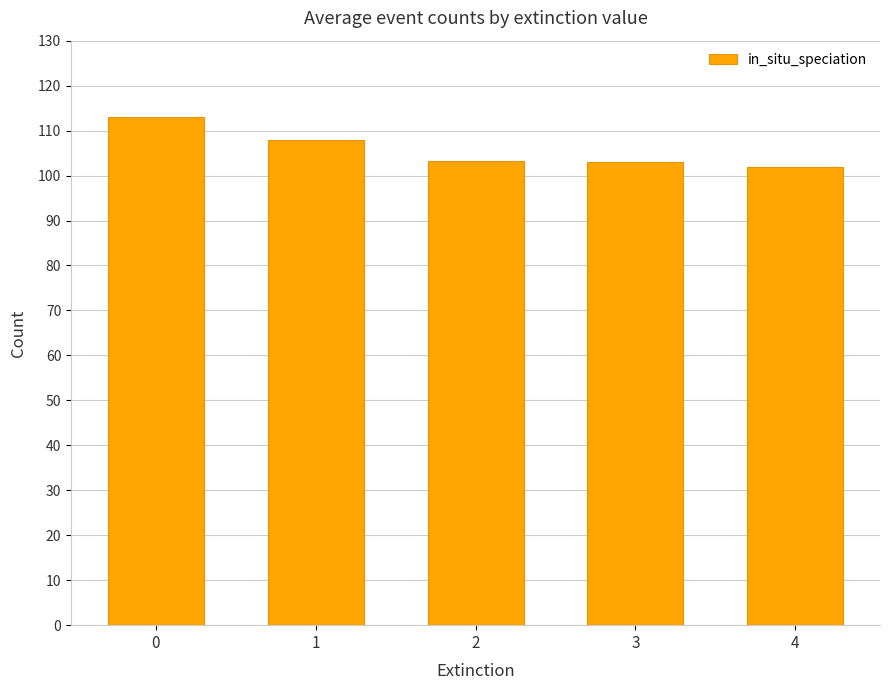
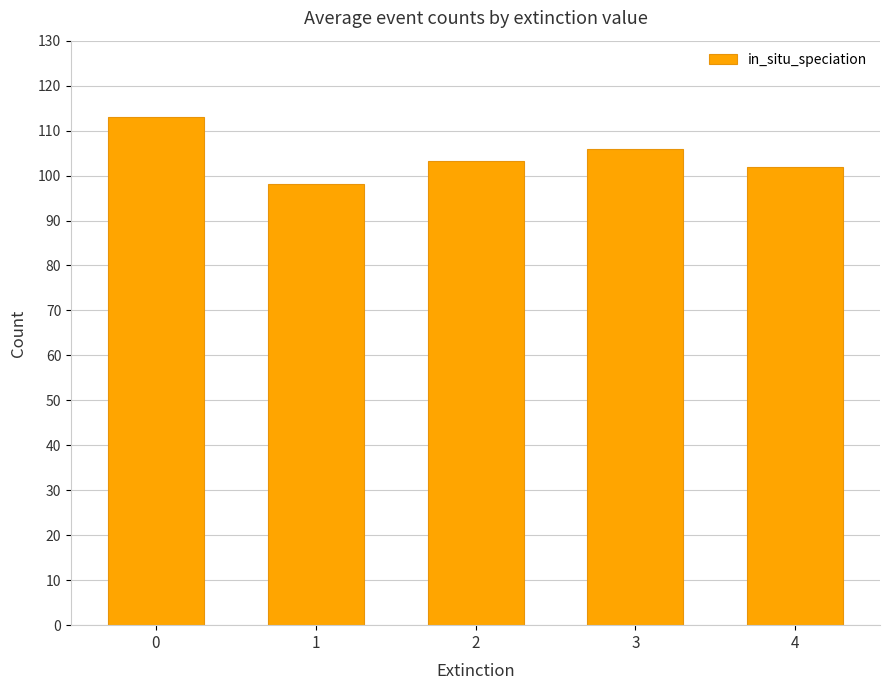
1: 108 -> 98
3: 103 -> 106
